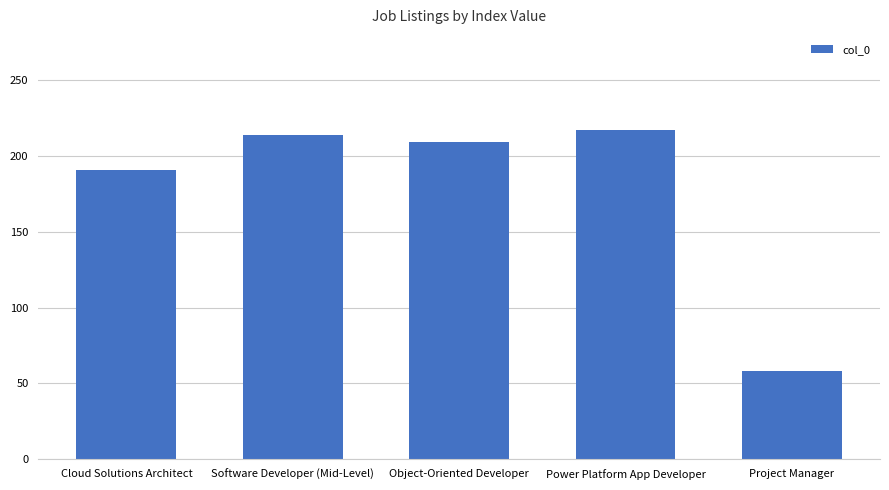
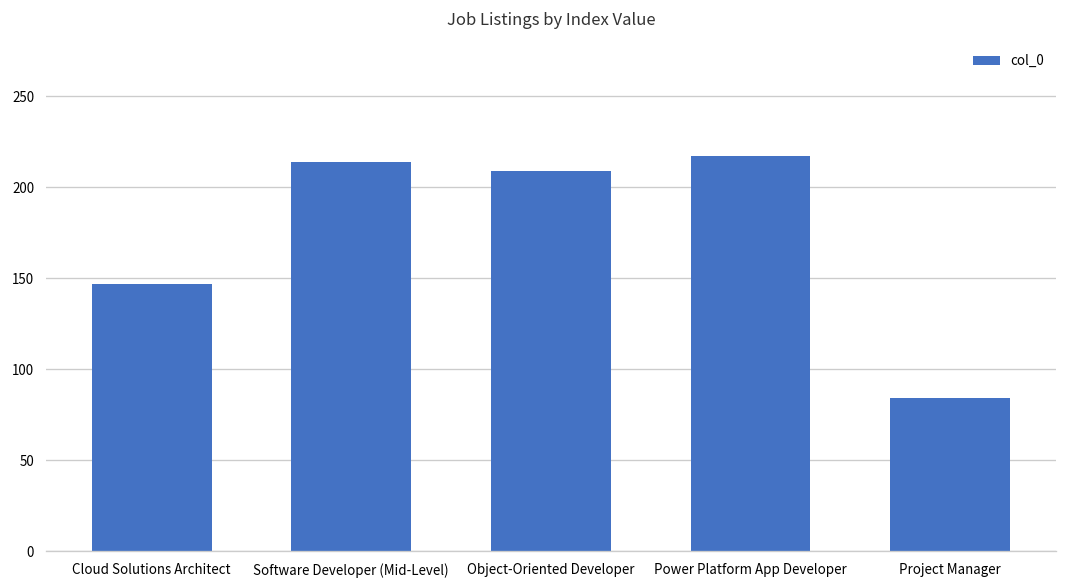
Cloud Solutions Architect: 191 -> 147
Project Manager: 58 -> 84
